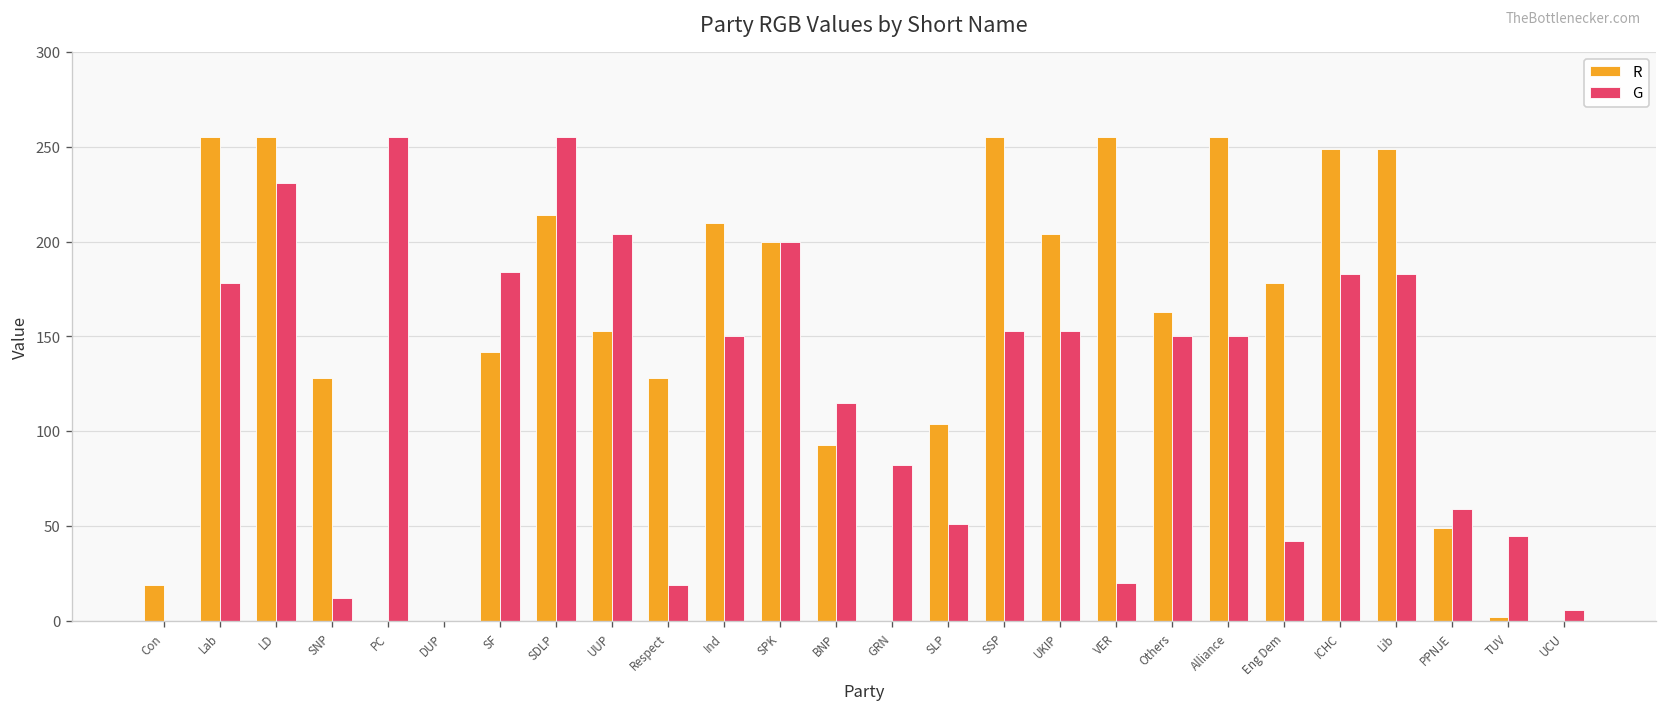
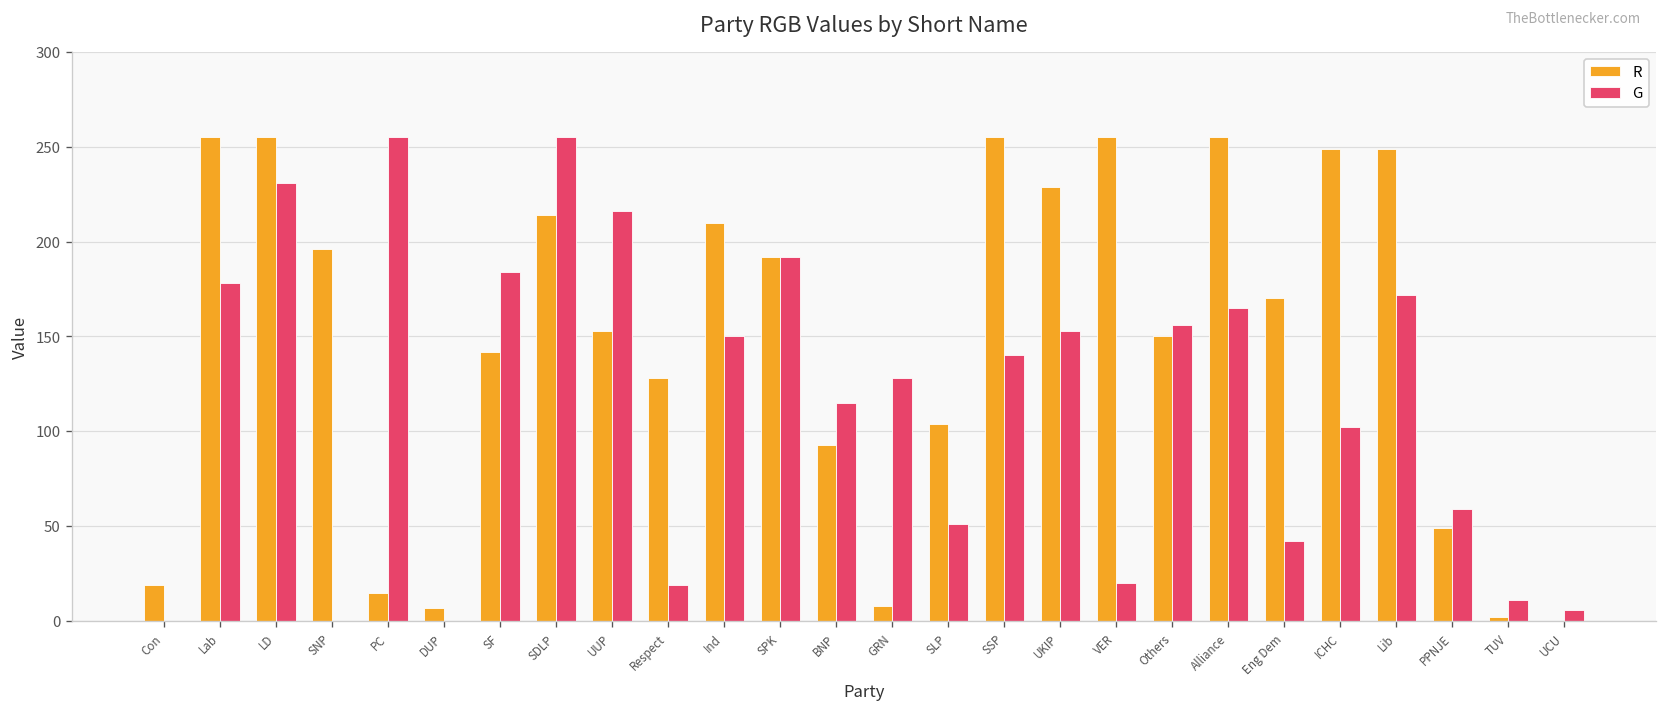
R, SNP: 128 -> 196
G, SNP: 12 -> 0
R, PC: 0 -> 15
R, DUP: 0 -> 7
G, UUP: 204 -> 216
R, SPK: 200 -> 192
G, SPK: 200 -> 192
R, GRN: 0 -> 8
G, GRN: 82 -> 128
G, SSP: 153 -> 140
R, UKIP: 204 -> 229
R, Others: 163 -> 150
G, Others: 150 -> 156
G, Alliance: 150 -> 165
R, Eng Dem: 178 -> 170
G, ICHC: 183 -> 102
G, Lib: 183 -> 172
G, TUV: 45 -> 11
